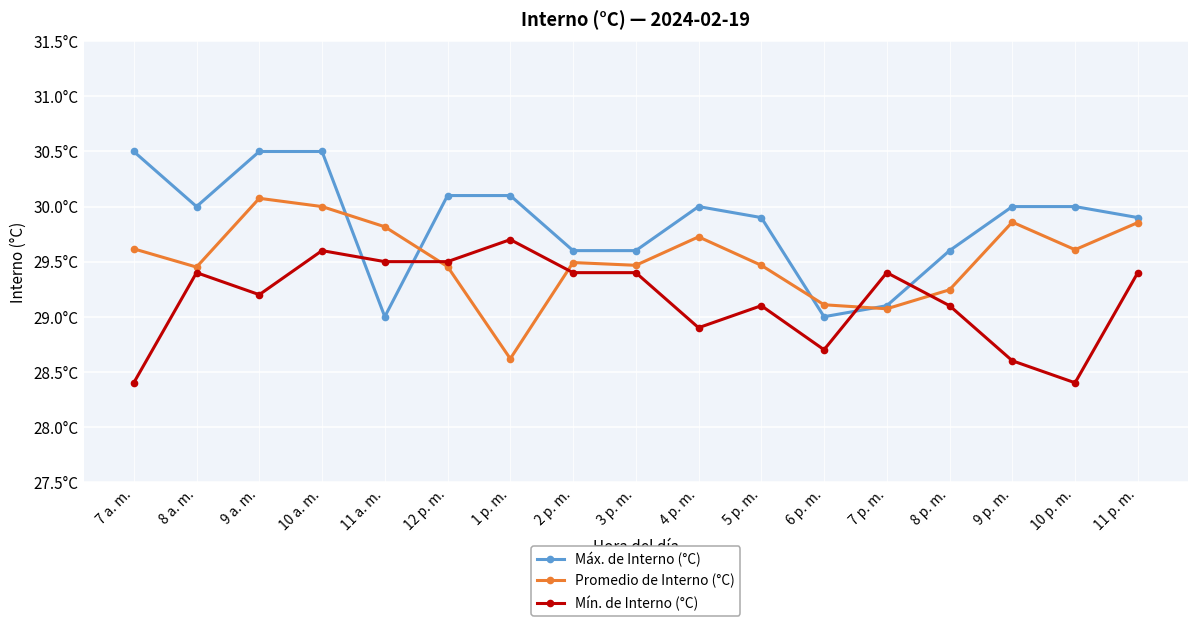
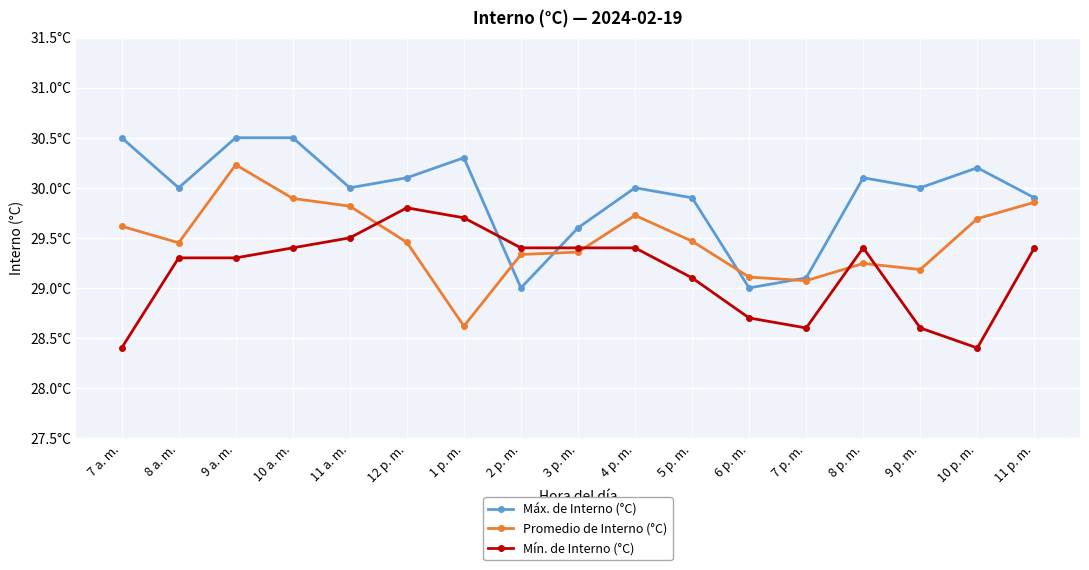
Mín. de Interno (°C), 8 a. m.: 29.4°C -> 29.3°C
Promedio de Interno (°C), 9 a. m.: 30.08°C -> 30.23°C
Mín. de Interno (°C), 9 a. m.: 29.2°C -> 29.3°C
Promedio de Interno (°C), 10 a. m.: 30.00°C -> 29.89°C
Mín. de Interno (°C), 10 a. m.: 29.6°C -> 29.4°C
Máx. de Interno (°C), 11 a. m.: 29°C -> 30°C
Mín. de Interno (°C), 12 p. m.: 29.5°C -> 29.8°C
Máx. de Interno (°C), 1 p. m.: 30.1°C -> 30.3°C
Máx. de Interno (°C), 2 p. m.: 29.6°C -> 29.0°C
Promedio de Interno (°C), 2 p. m.: 29.49°C -> 29.33°C
Promedio de Interno (°C), 3 p. m.: 29.47°C -> 29.36°C
Mín. de Interno (°C), 4 p. m.: 28.9°C -> 29.4°C
Mín. de Interno (°C), 7 p. m.: 29.4°C -> 28.6°C
Máx. de Interno (°C), 8 p. m.: 29.6°C -> 30.1°C
Mín. de Interno (°C), 8 p. m.: 29.1°C -> 29.4°C
Promedio de Interno (°C), 9 p. m.: 29.86°C -> 29.18°C
Máx. de Interno (°C), 10 p. m.: 30.0°C -> 30.2°C
Promedio de Interno (°C), 10 p. m.: 29.61°C -> 29.69°C
